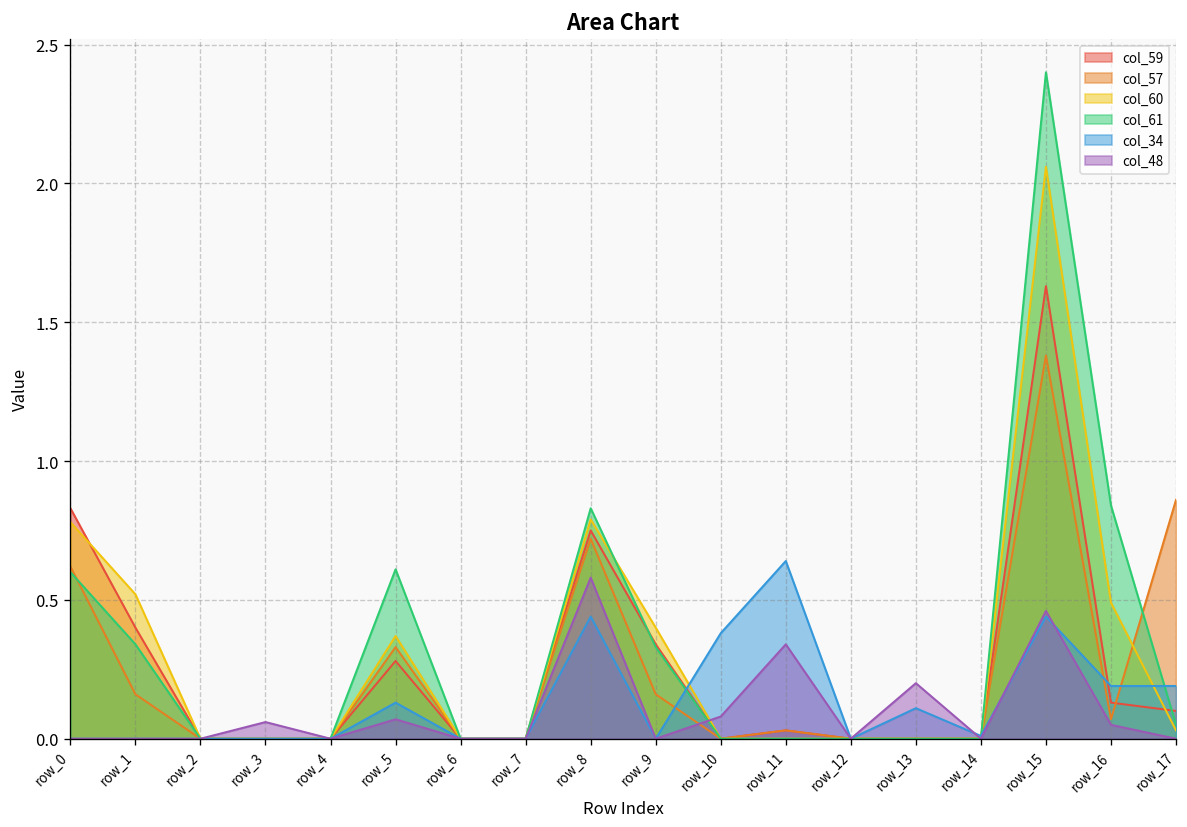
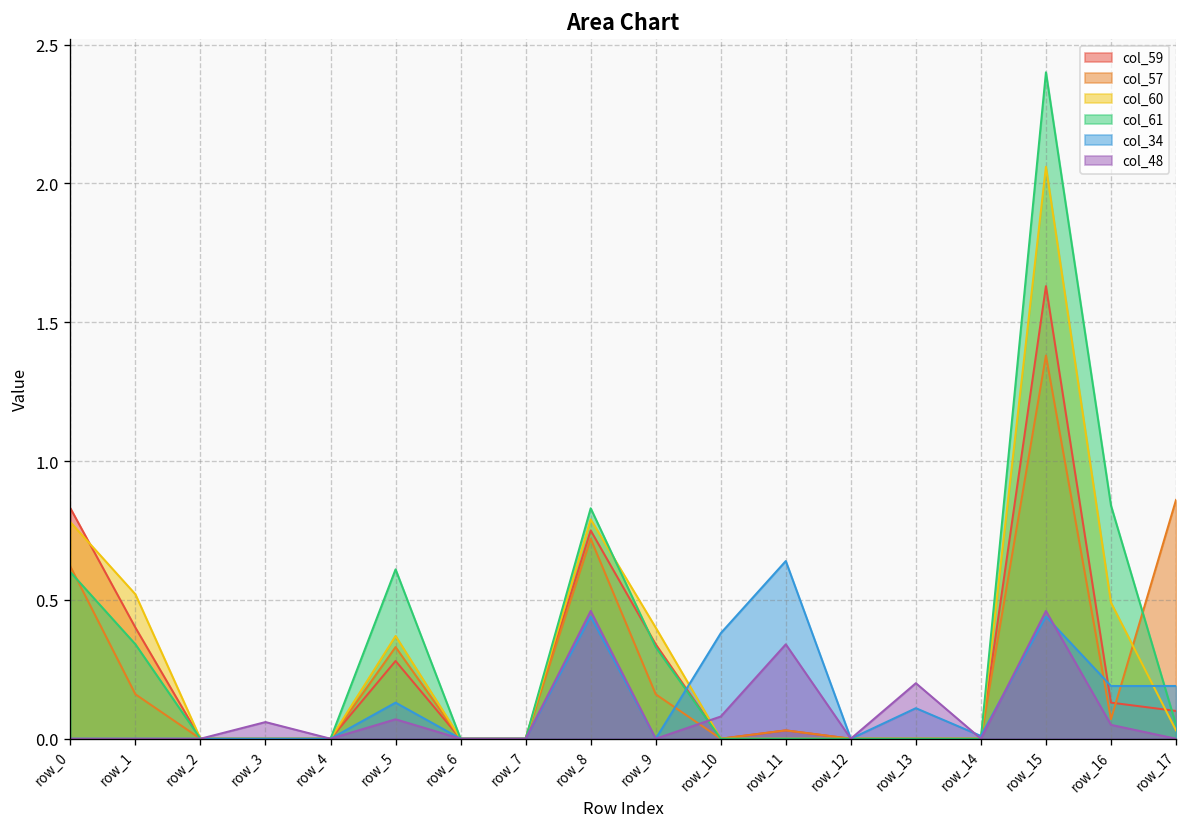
col_48, row_8: 0.58 -> 0.46
